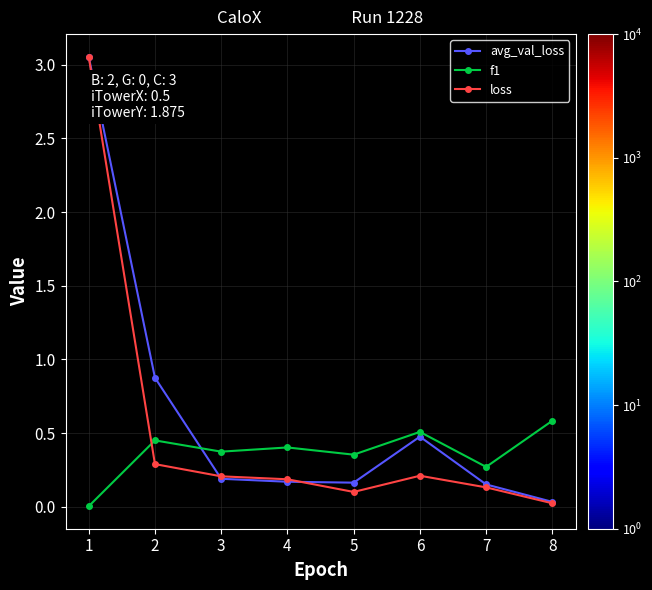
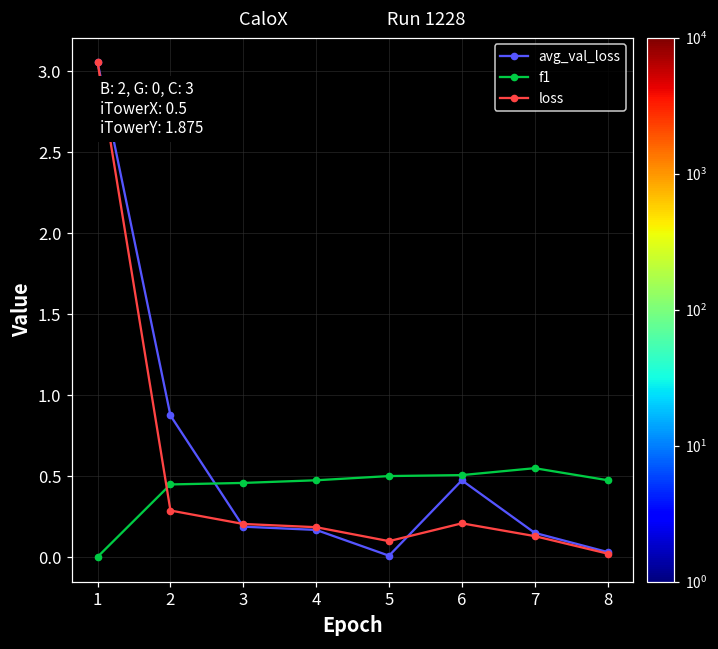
f1, 3: 0.37 -> 0.46
f1, 4: 0.40 -> 0.48
avg_val_loss, 5: 0.16 -> 0.01
f1, 5: 0.35 -> 0.50
f1, 7: 0.27 -> 0.55
f1, 8: 0.58 -> 0.48
